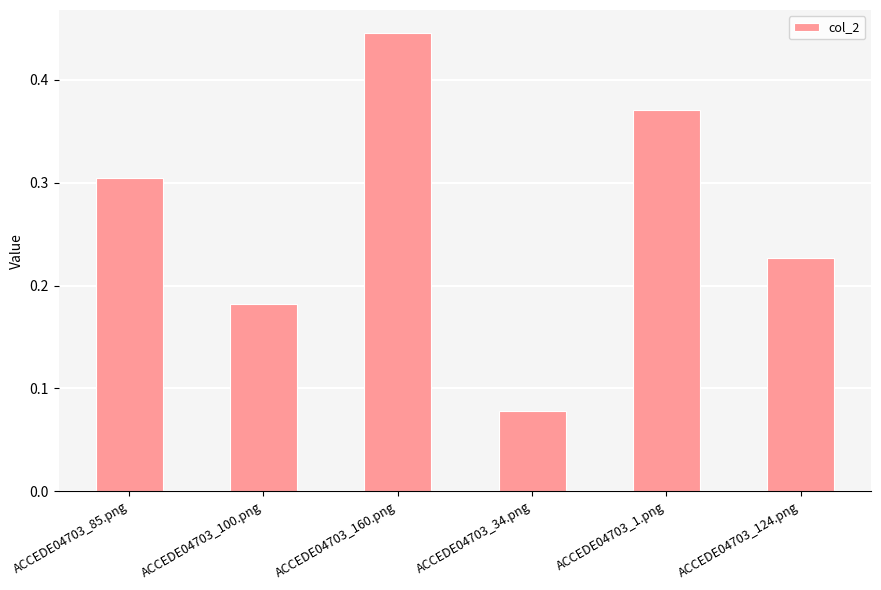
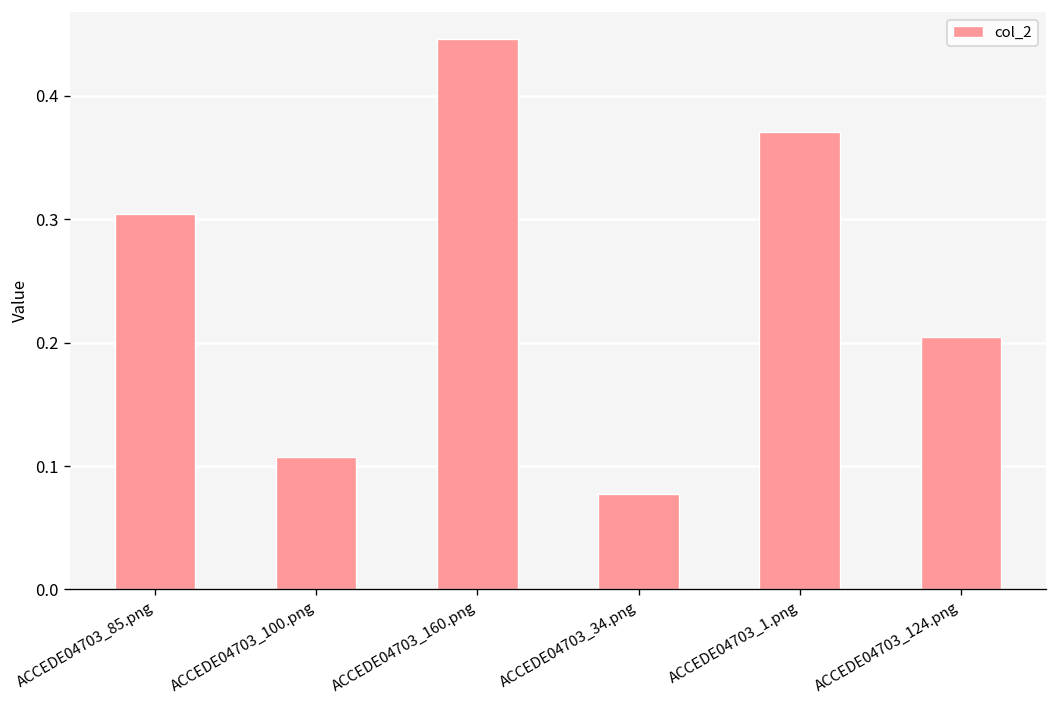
ACCEDE04703_100.png: 0.182 -> 0.107
ACCEDE04703_124.png: 0.227 -> 0.204
